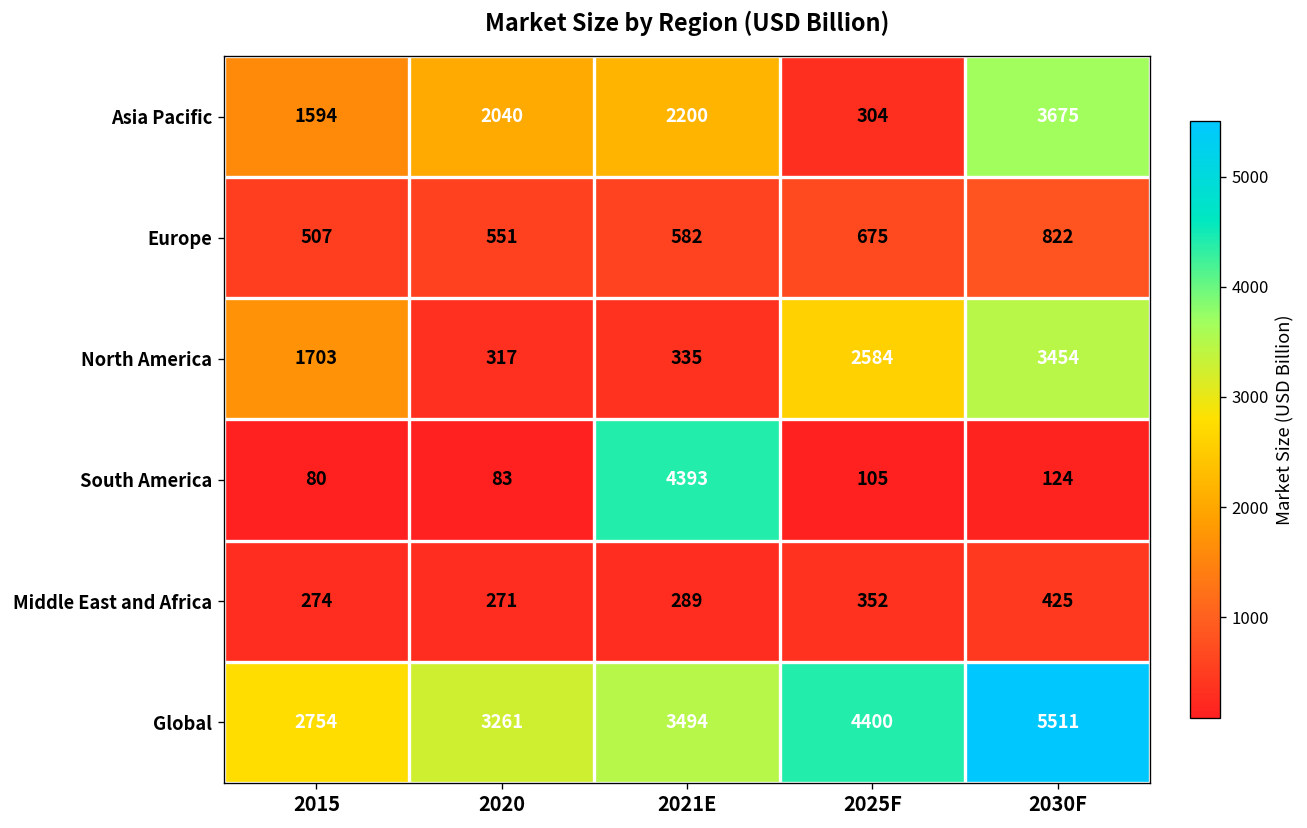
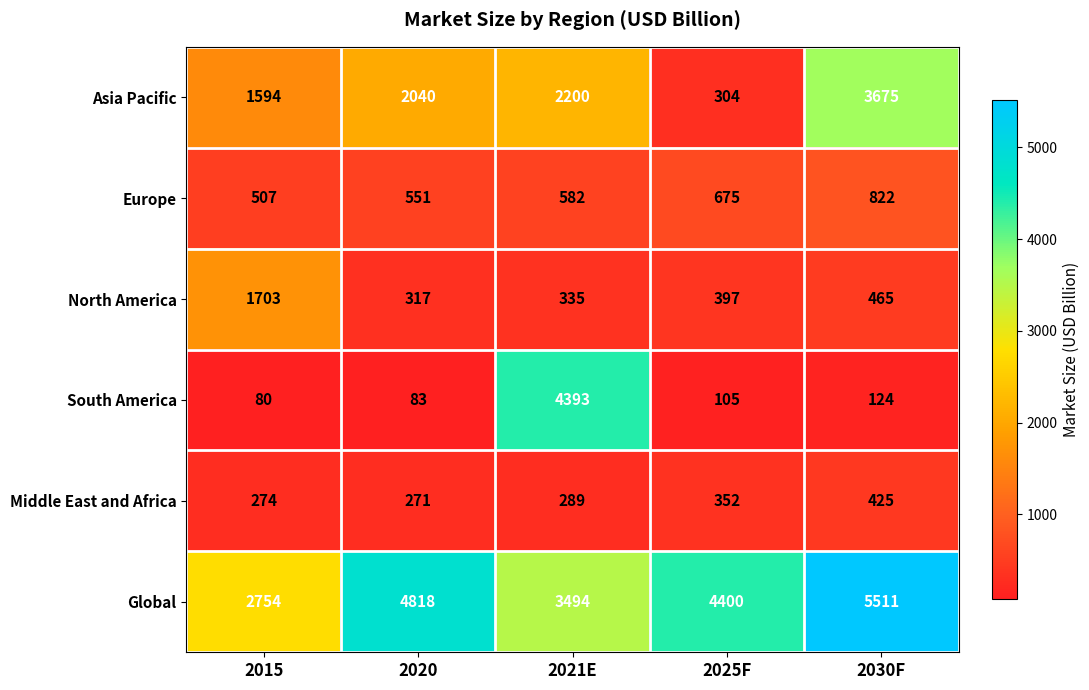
North America, 2025F: 2584 -> 397
North America, 2030F: 3454 -> 465
Global, 2020: 3261 -> 4818
